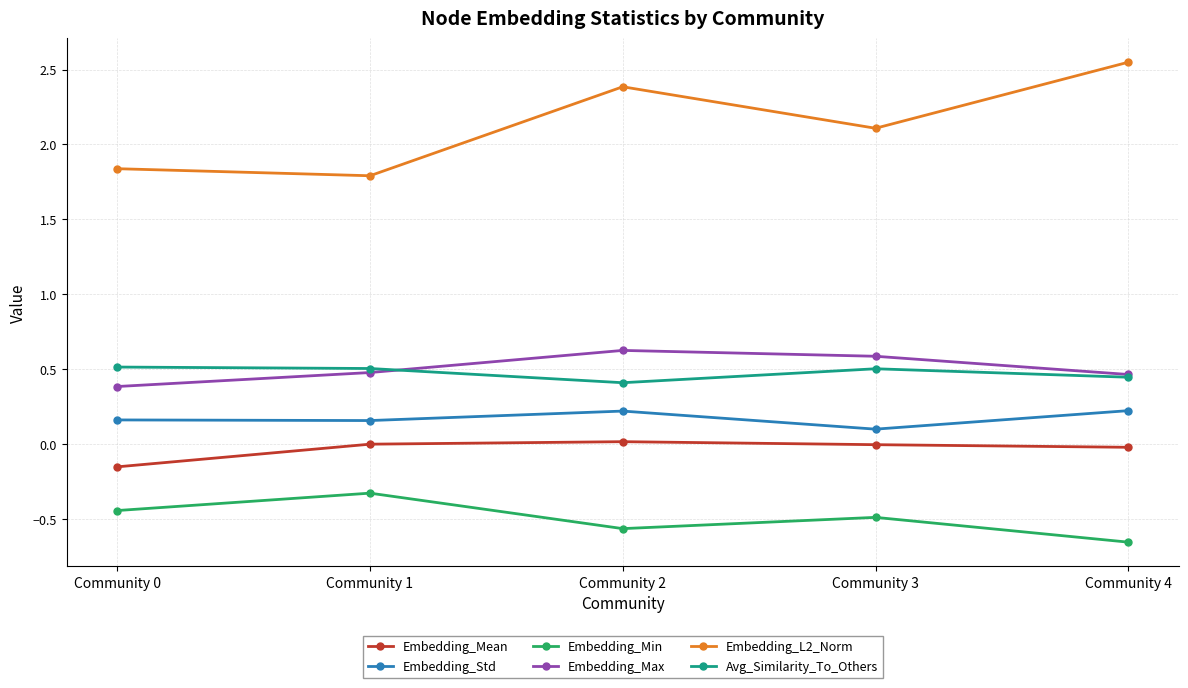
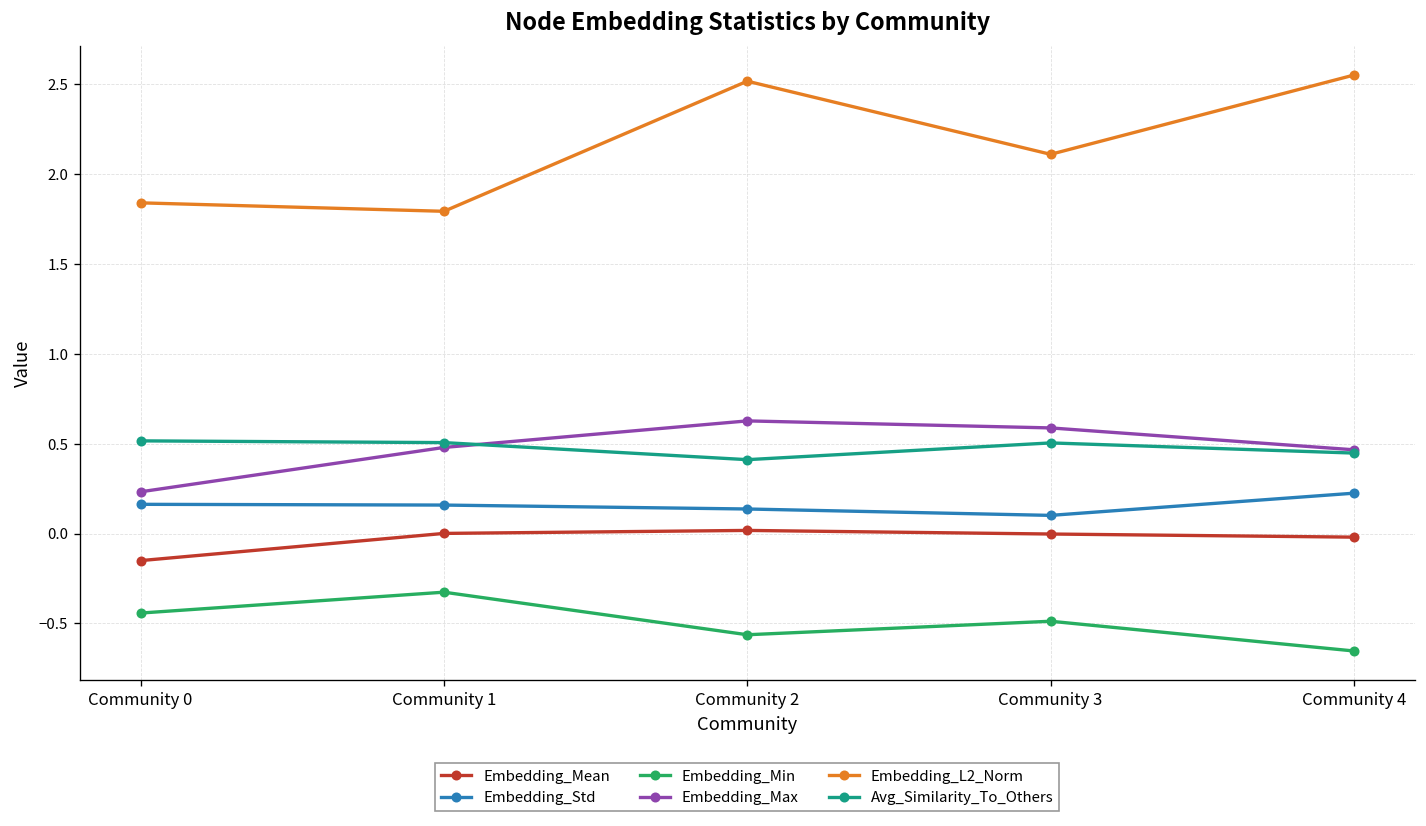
Embedding_Max, Community 0: 0.39 -> 0.23
Embedding_Std, Community 2: 0.22 -> 0.14
Embedding_L2_Norm, Community 2: 2.38 -> 2.51
